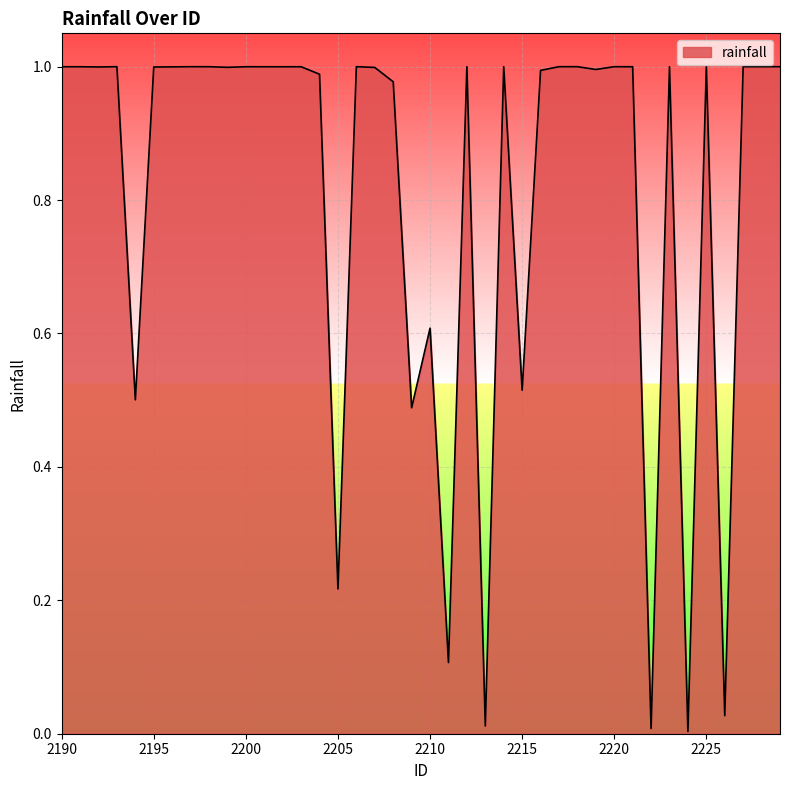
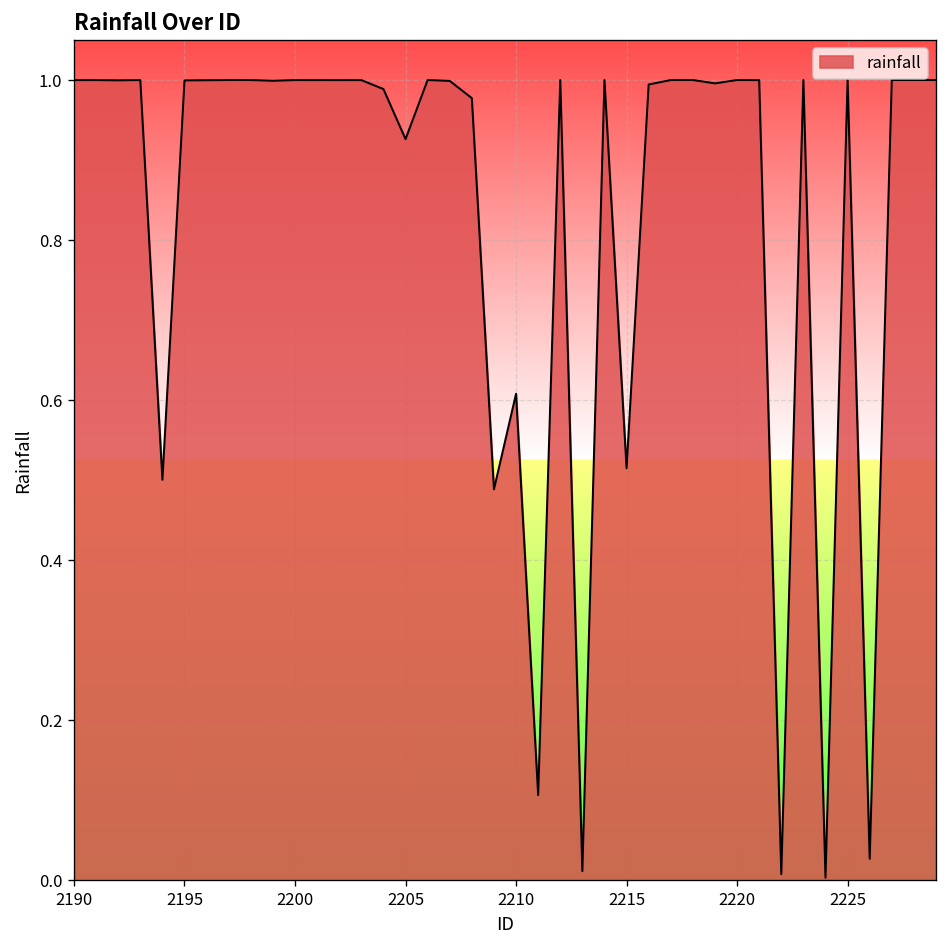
2205: 0.22 -> 0.93
